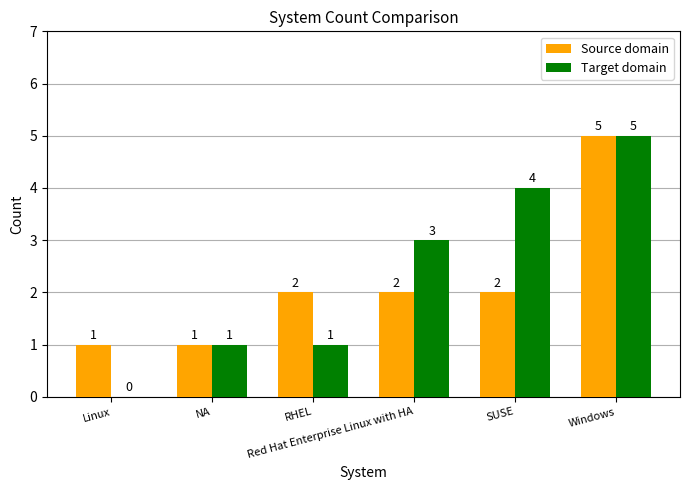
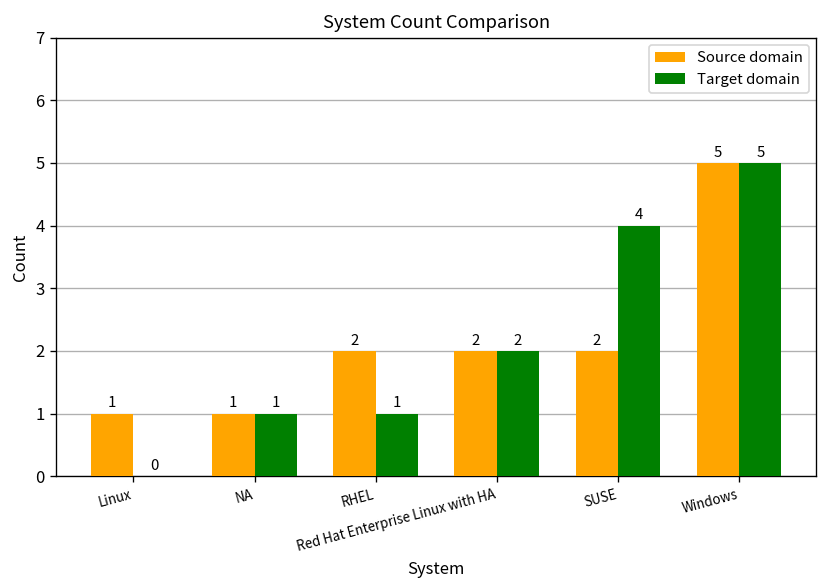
Target domain, Red Hat Enterprise Linux with HA: 3 -> 2
